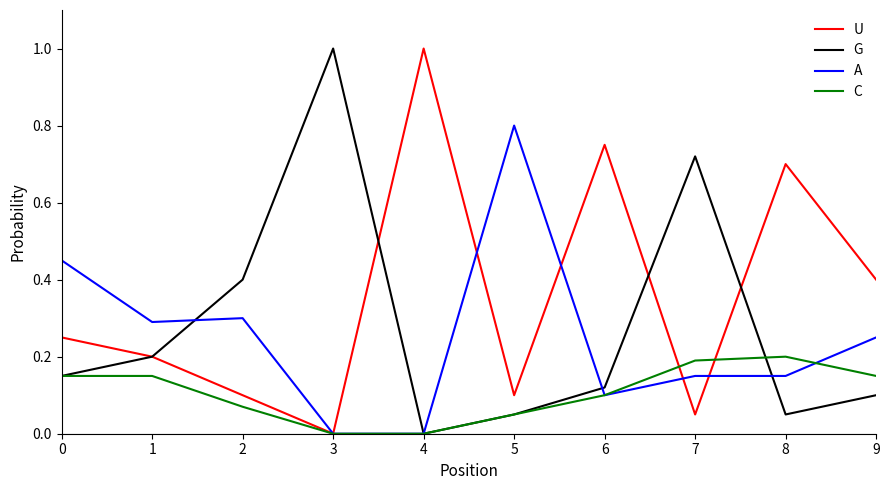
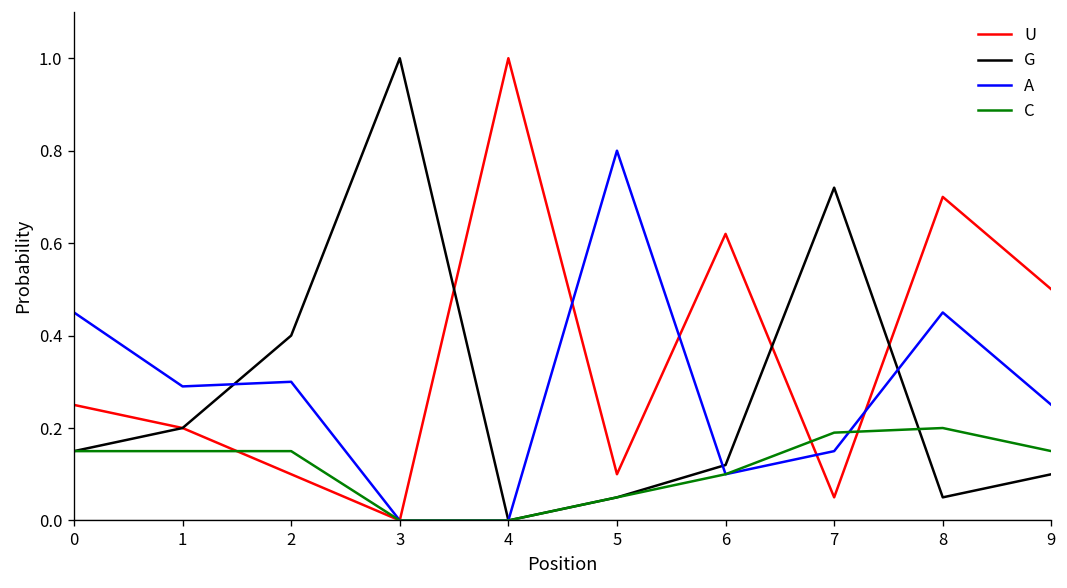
C, 2: 0.07 -> 0.15
U, 6: 0.75 -> 0.62
A, 8: 0.15 -> 0.45
U, 9: 0.4 -> 0.5
